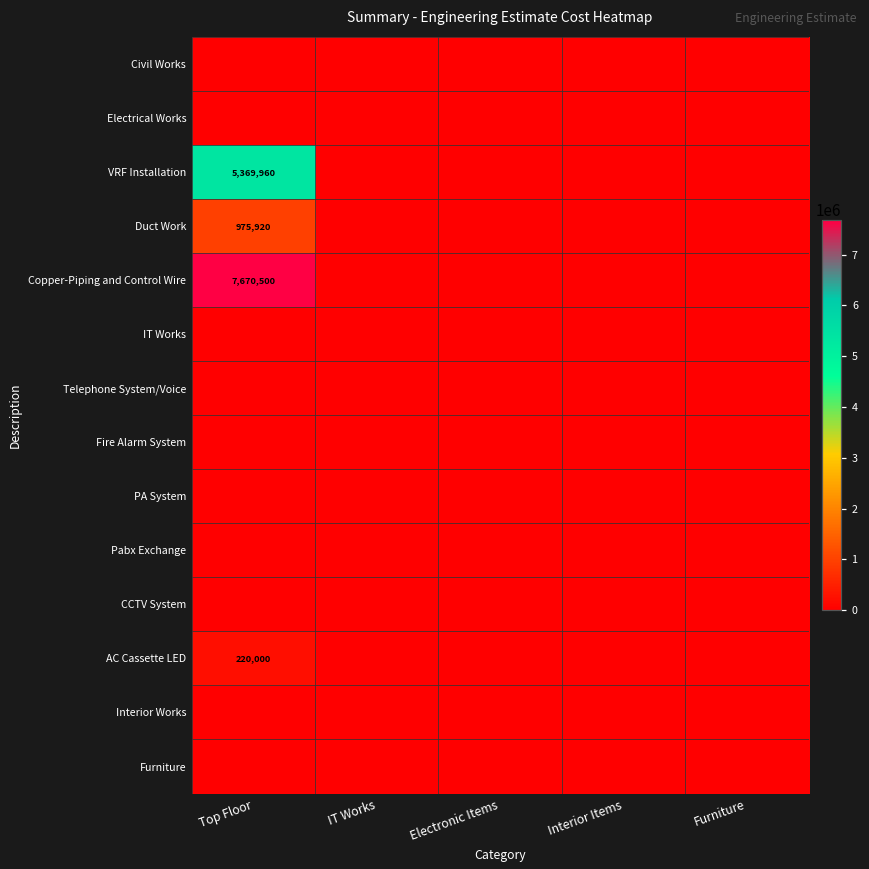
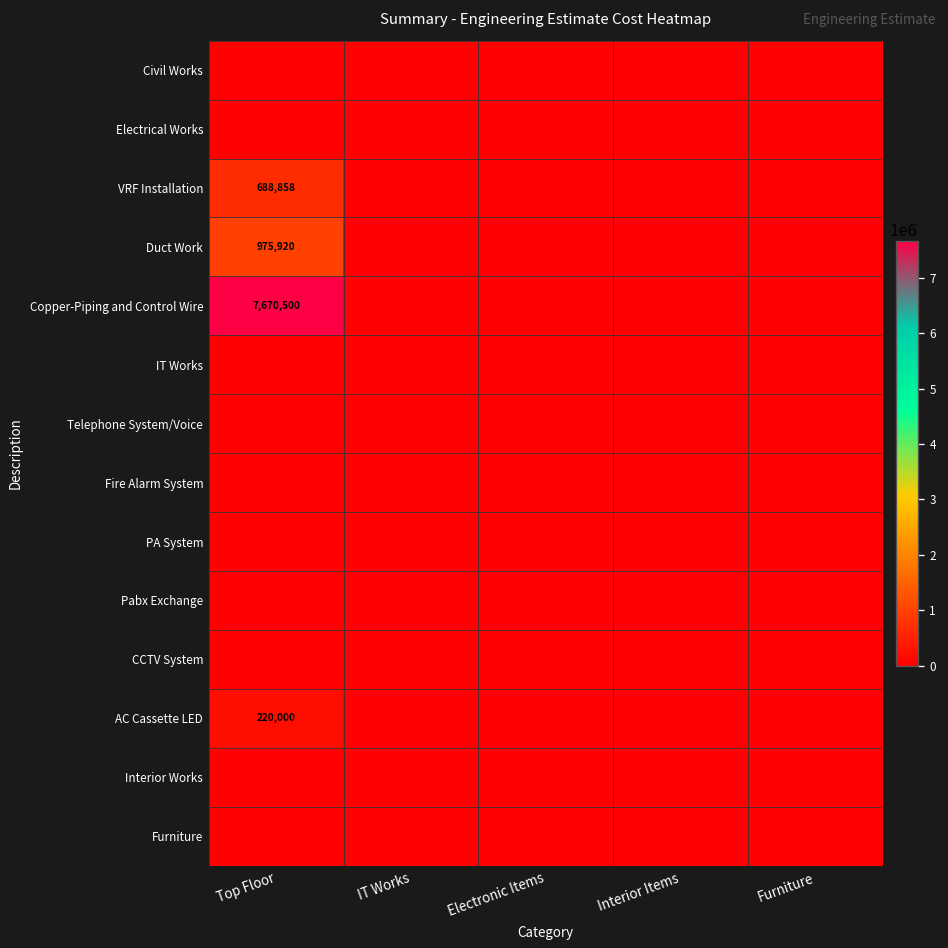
VRF Installation, Top Floor: 5,369,960 -> 688,858
